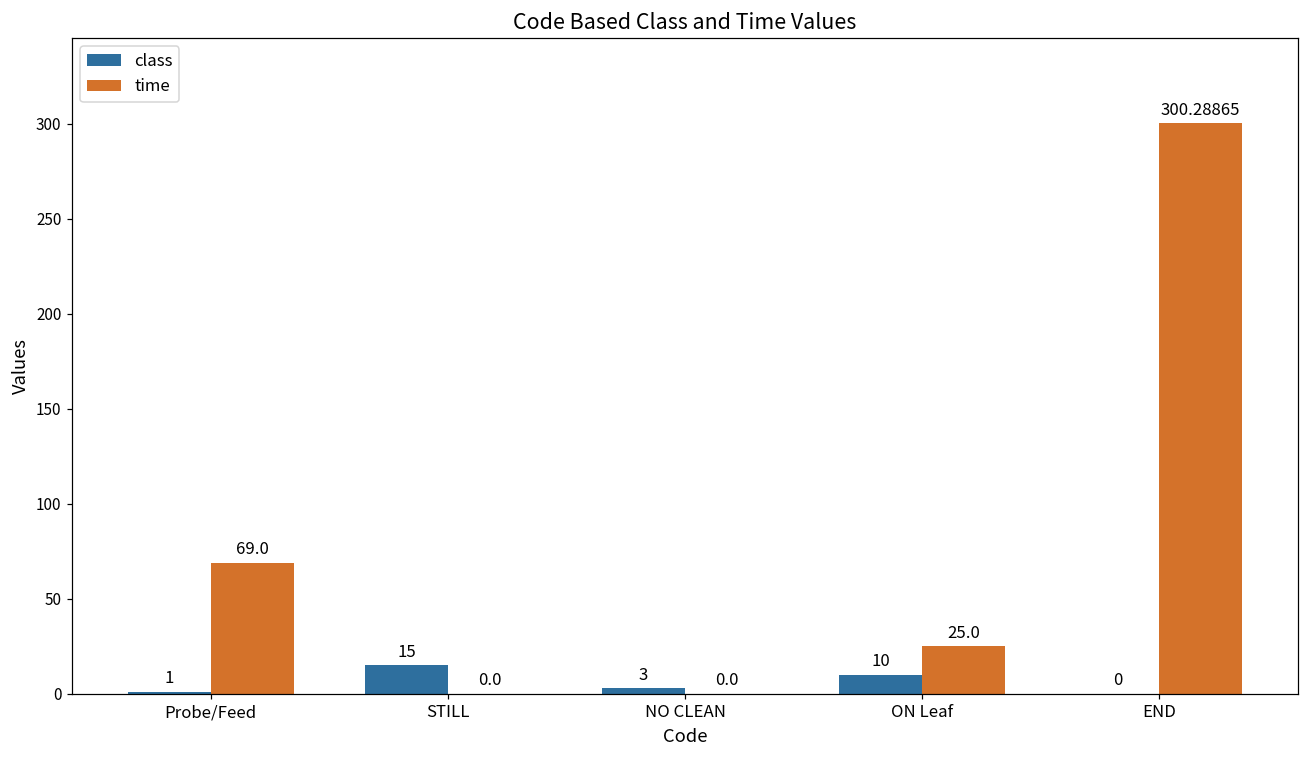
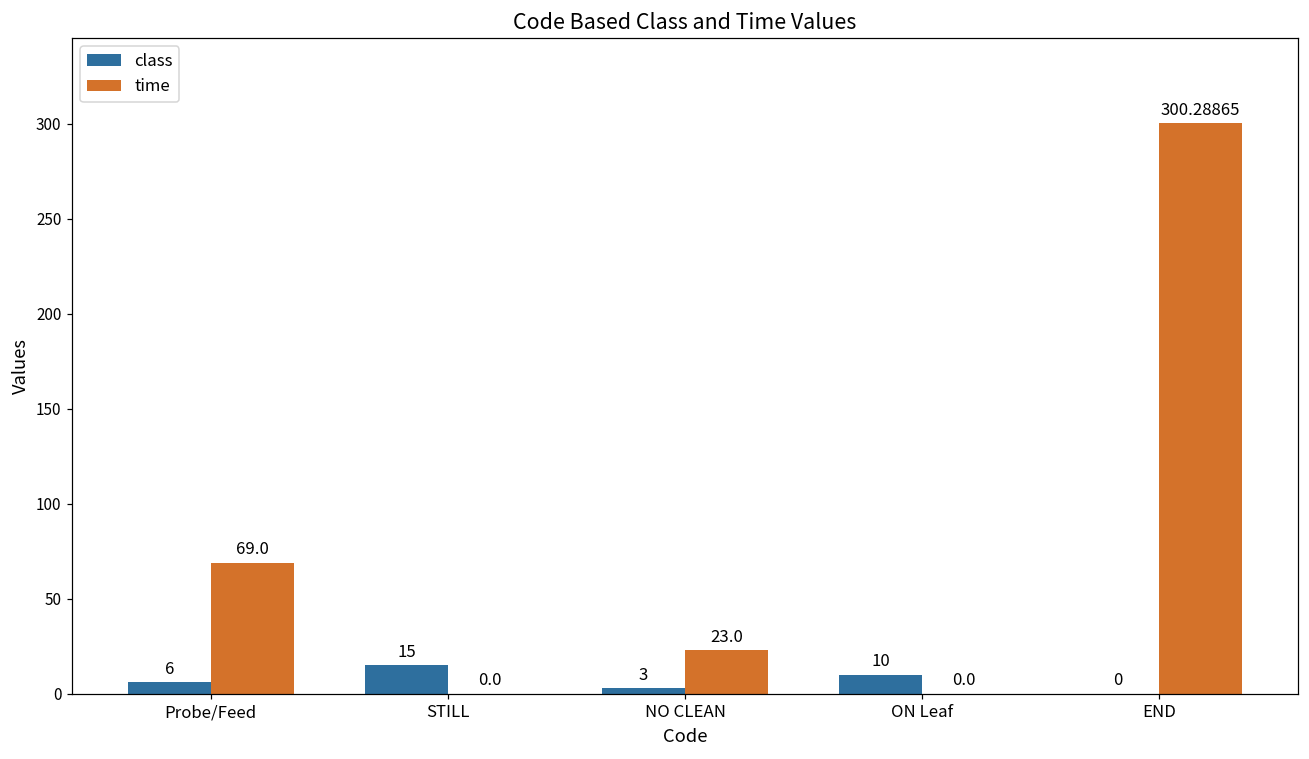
class, Probe/Feed: 1 -> 6
time, NO CLEAN: 0.0 -> 23.0
time, ON Leaf: 25.0 -> 0.0
